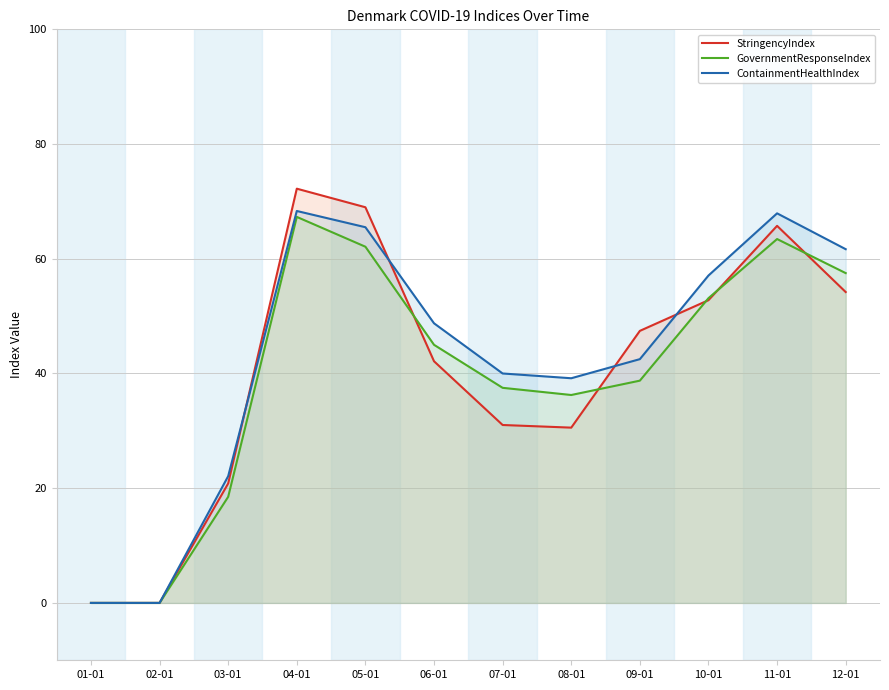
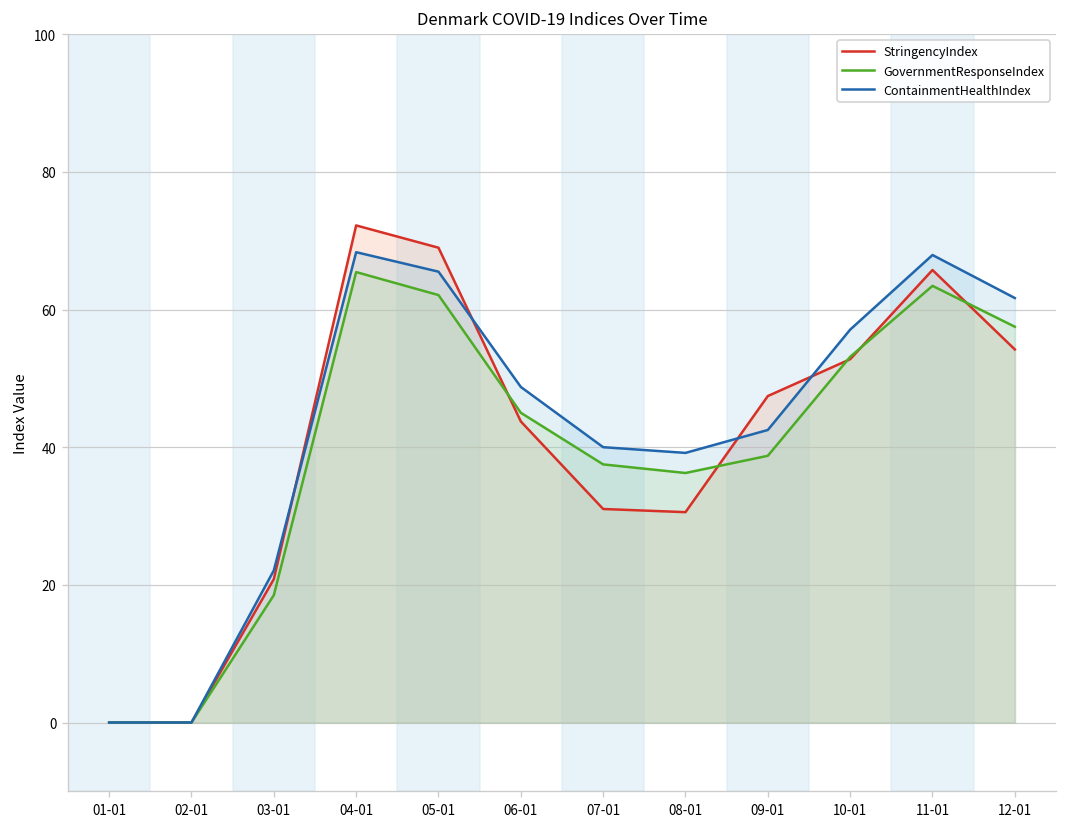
GovernmentResponseIndex, 04-01: 67 -> 65
StringencyIndex, 06-01: 42 -> 44
